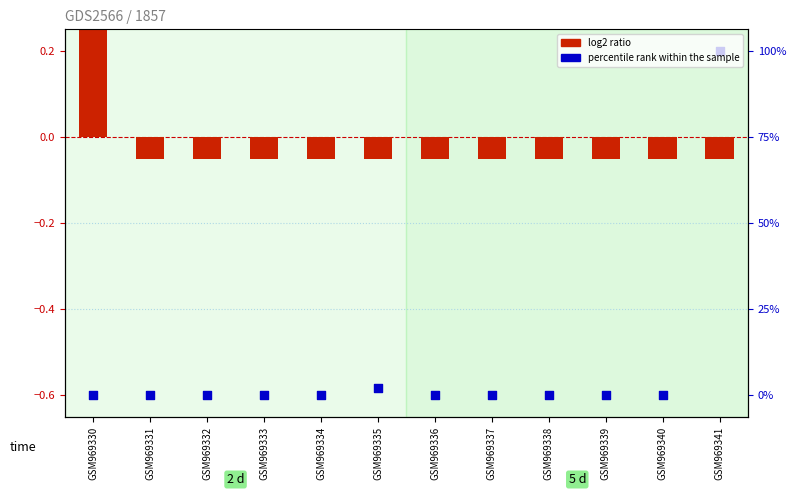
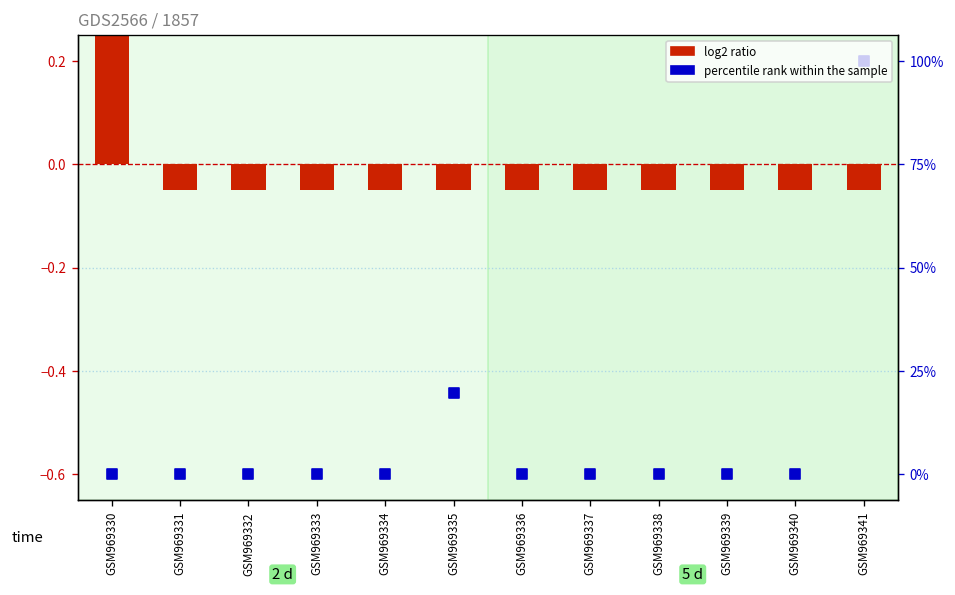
percentile rank within the sample, GSM969335: -0.58 -> -0.44
